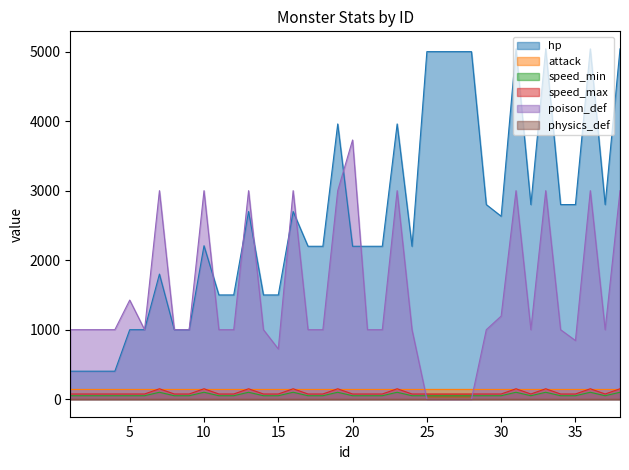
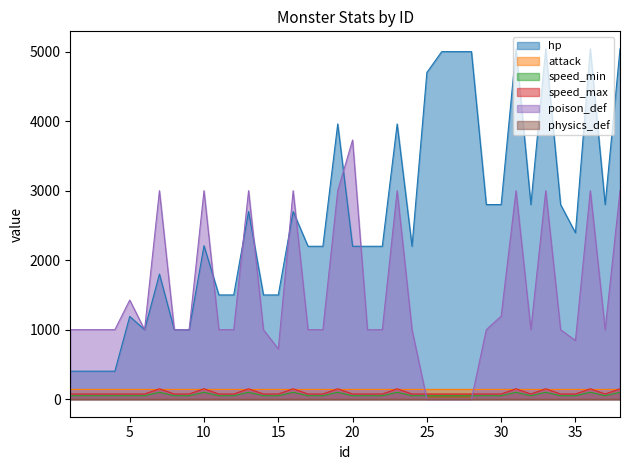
hp, 5: 1000 -> 1200
hp, 25: 5000 -> 4700
hp, 30: 2600 -> 2800
hp, 35: 2800 -> 2400
